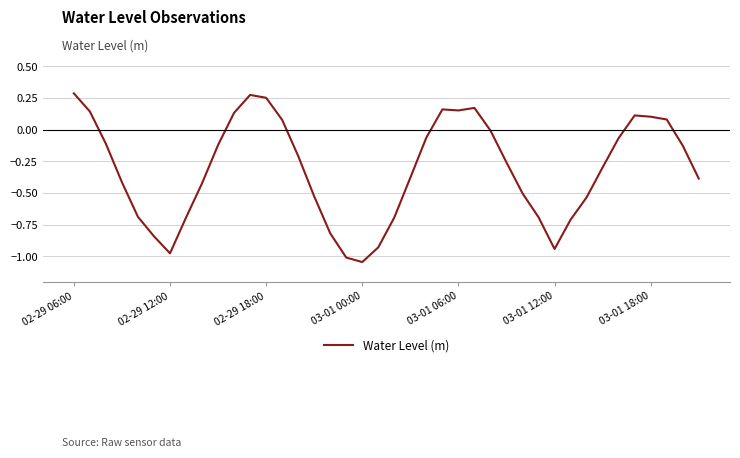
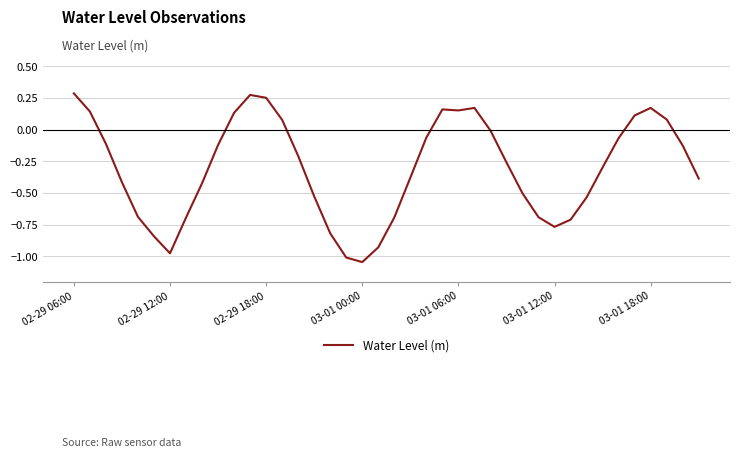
03-01 12:00: -0.94 -> -0.77
03-01 18:00: 0.10 -> 0.17
